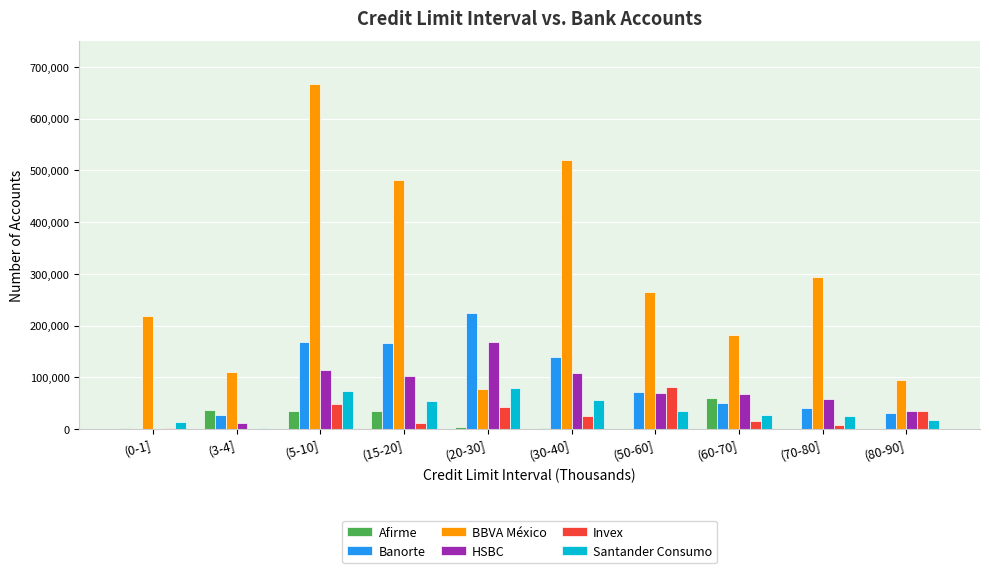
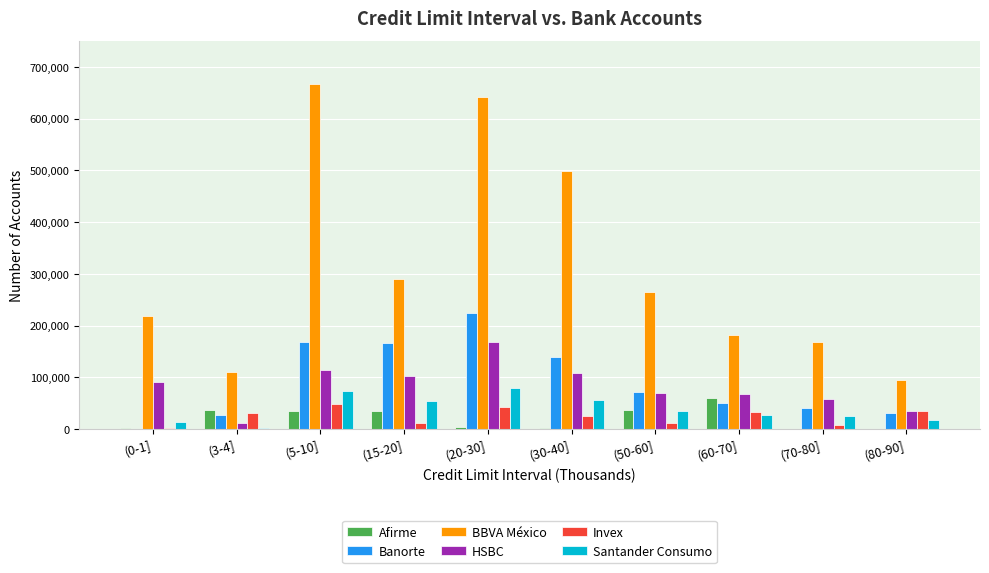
HSBC, (0-1]: 0 -> 90,000
Invex, (3-4]: 0 -> 30,000
BBVA México, (15-20]: 480,000 -> 290,000
BBVA México, (20-30]: 80,000 -> 640,000
BBVA México, (30-40]: 520,000 -> 500,000
Afirme, (50-60]: 0 -> 40,000
Invex, (50-60]: 80,000 -> 10,000
Invex, (60-70]: 10,000 -> 30,000
BBVA México, (70-80]: 290,000 -> 170,000
